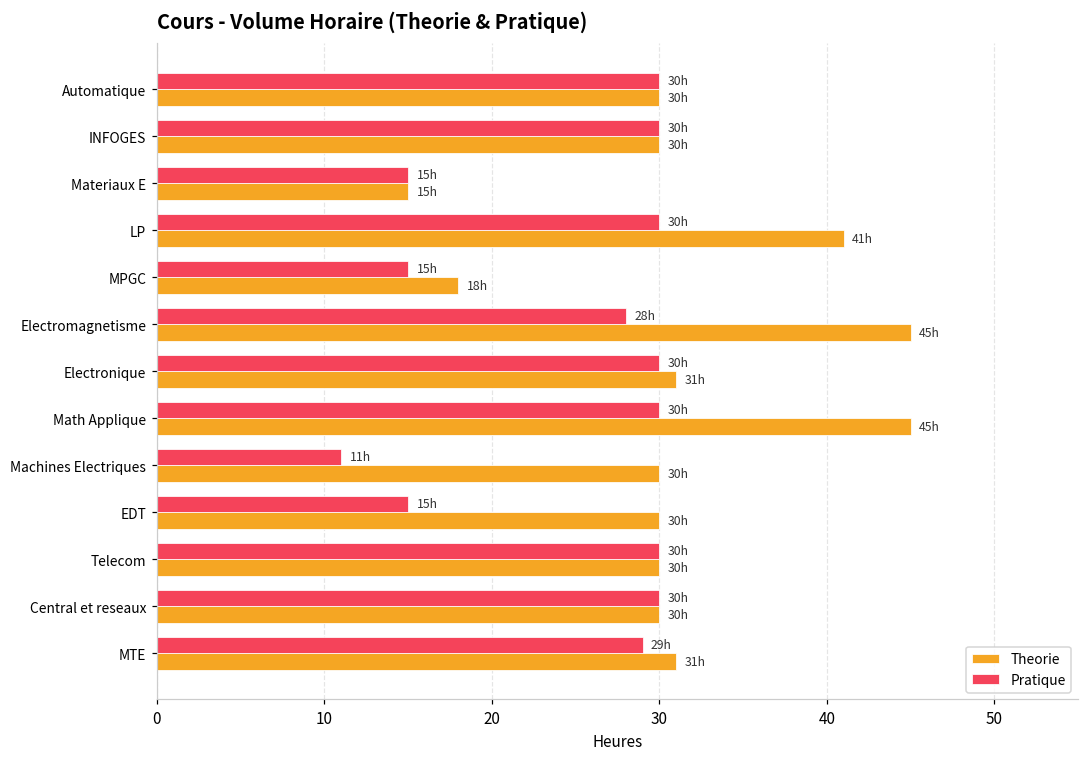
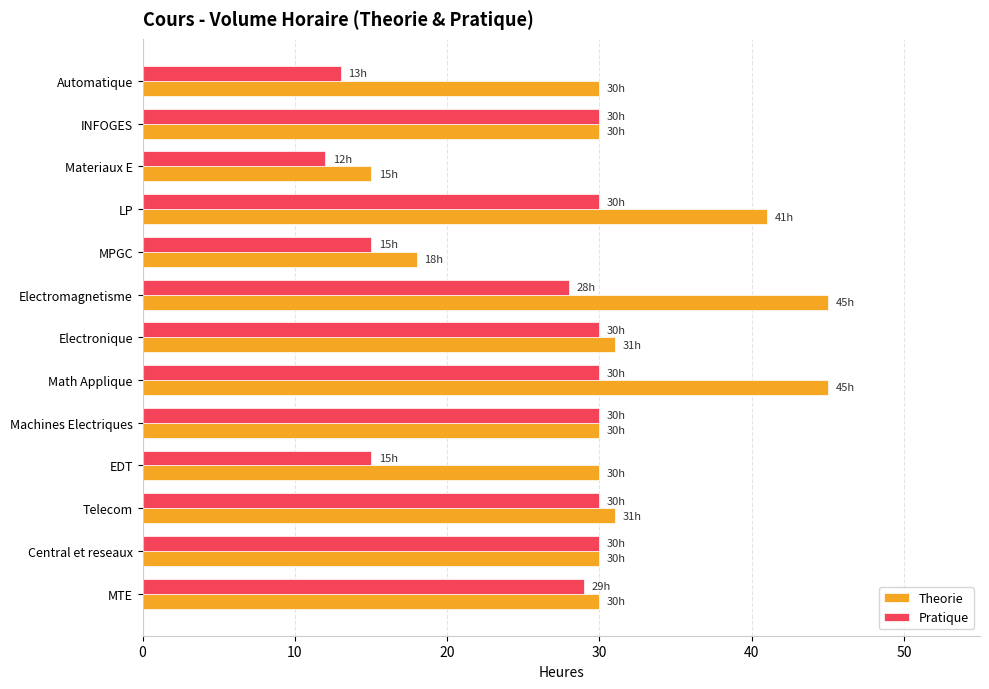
Pratique, Automatique: 30h -> 13h
Pratique, Materiaux E: 15h -> 12h
Pratique, Machines Electriques: 11h -> 30h
Theorie, Telecom: 30h -> 31h
Theorie, MTE: 31h -> 30h
